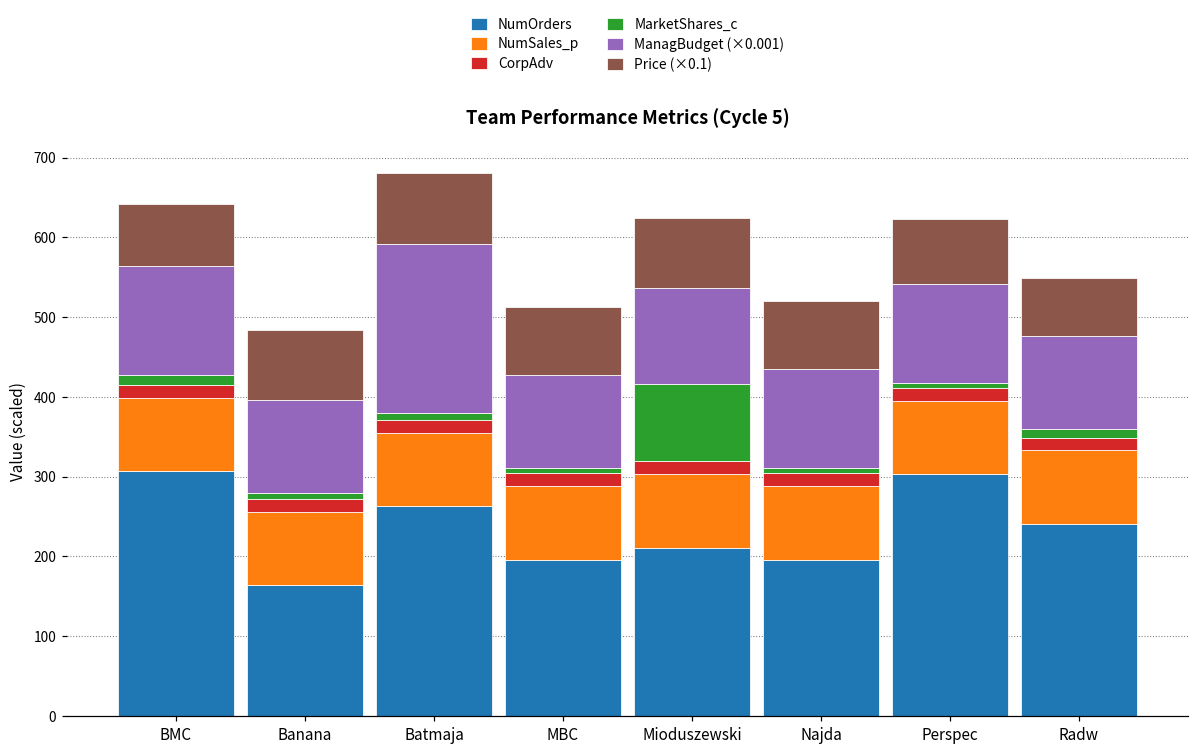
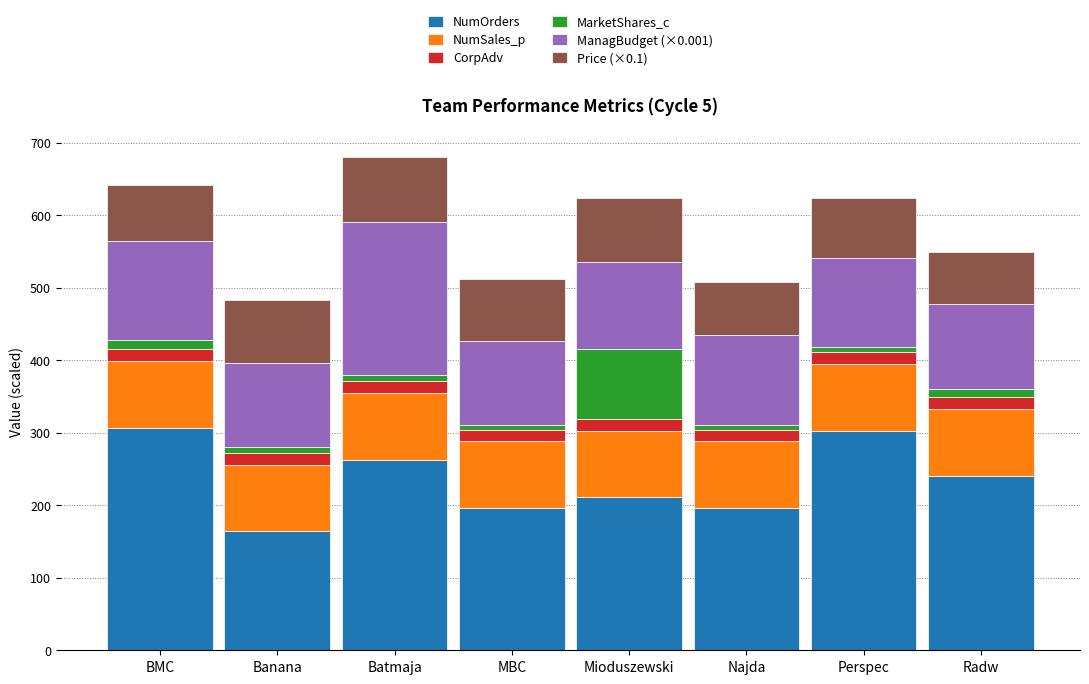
Price (×0.1), Najda: 90 -> 70
